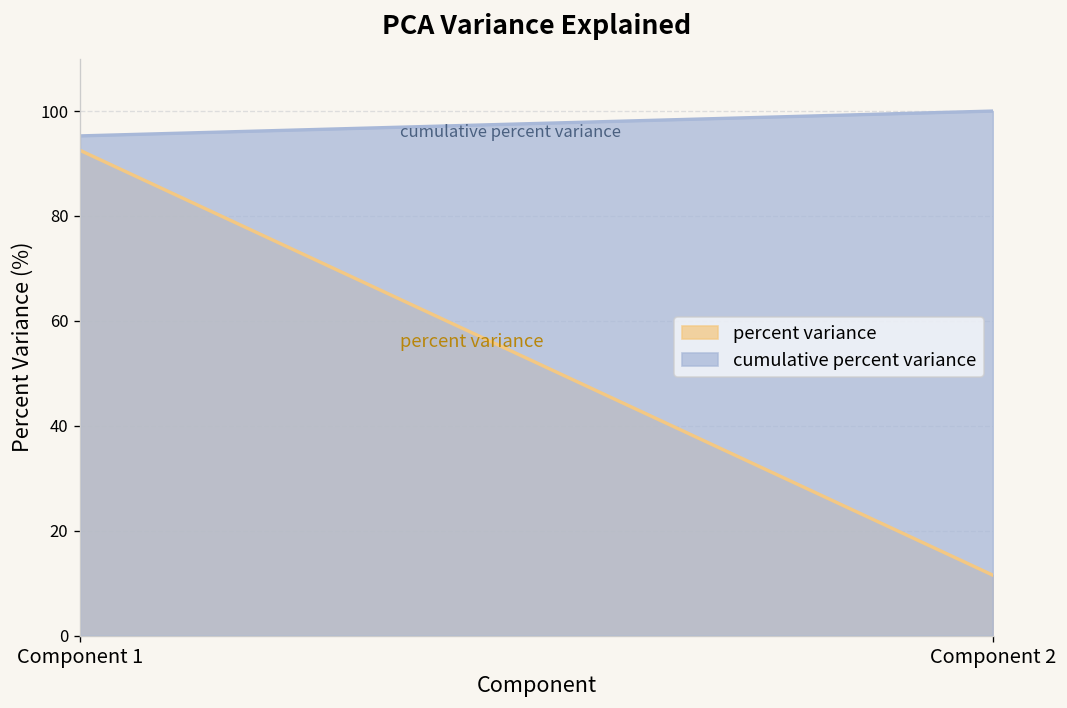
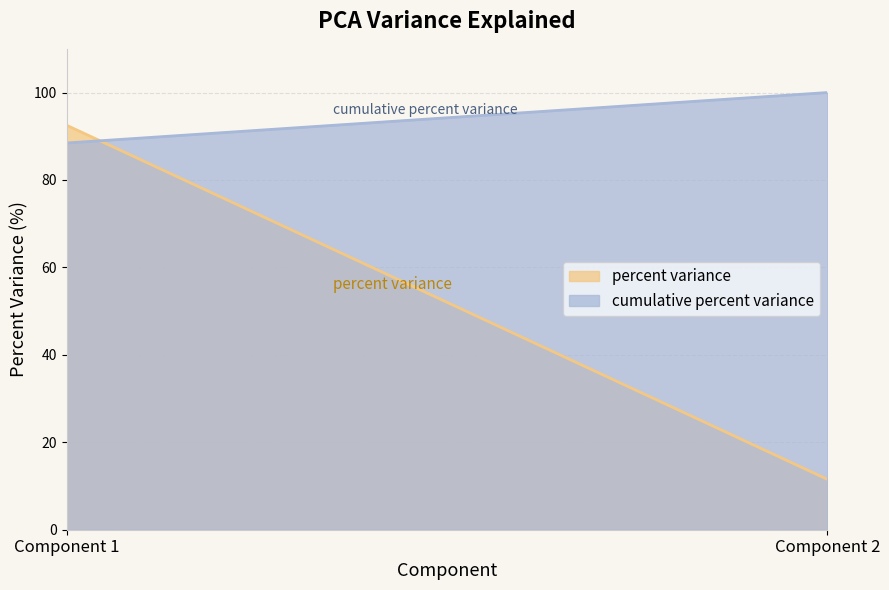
cumulative percent variance, Component 1: 95 -> 88
